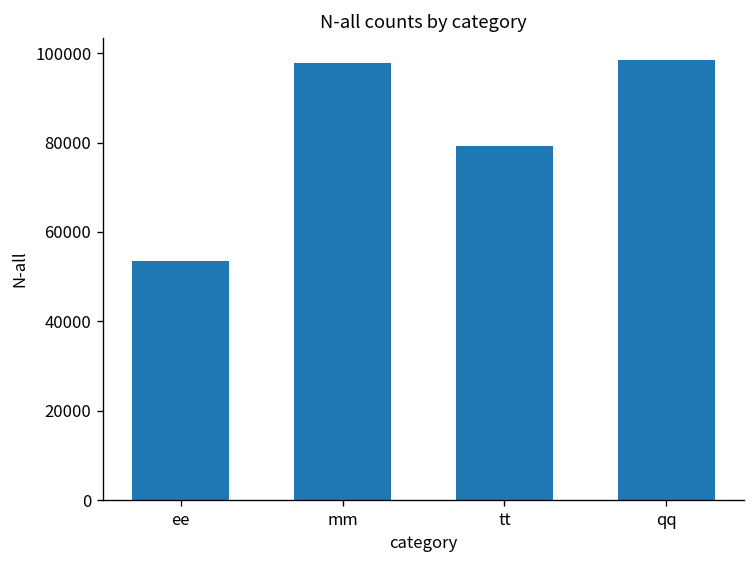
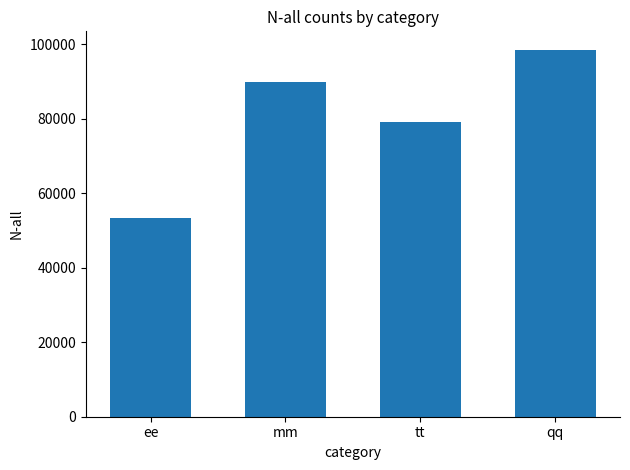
mm: 98000 -> 90000
